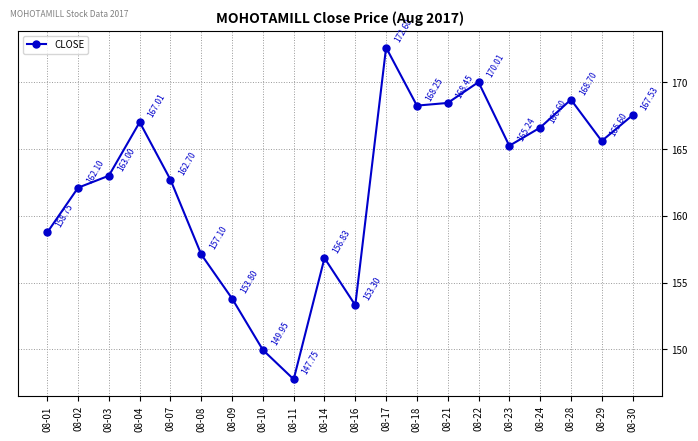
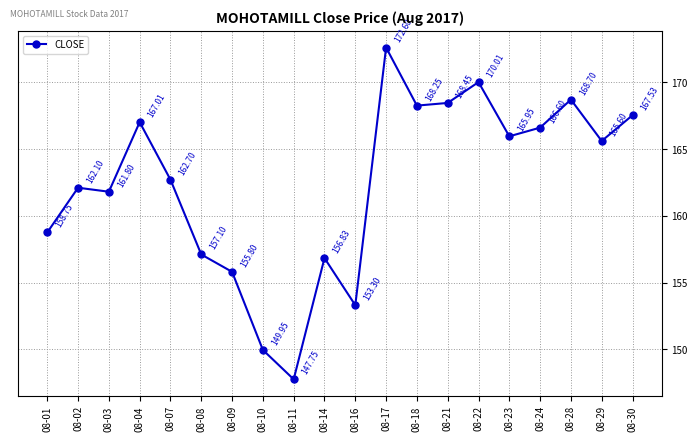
08-03: 163.00 -> 161.80
08-09: 153.80 -> 155.80
08-23: 165.24 -> 165.95
